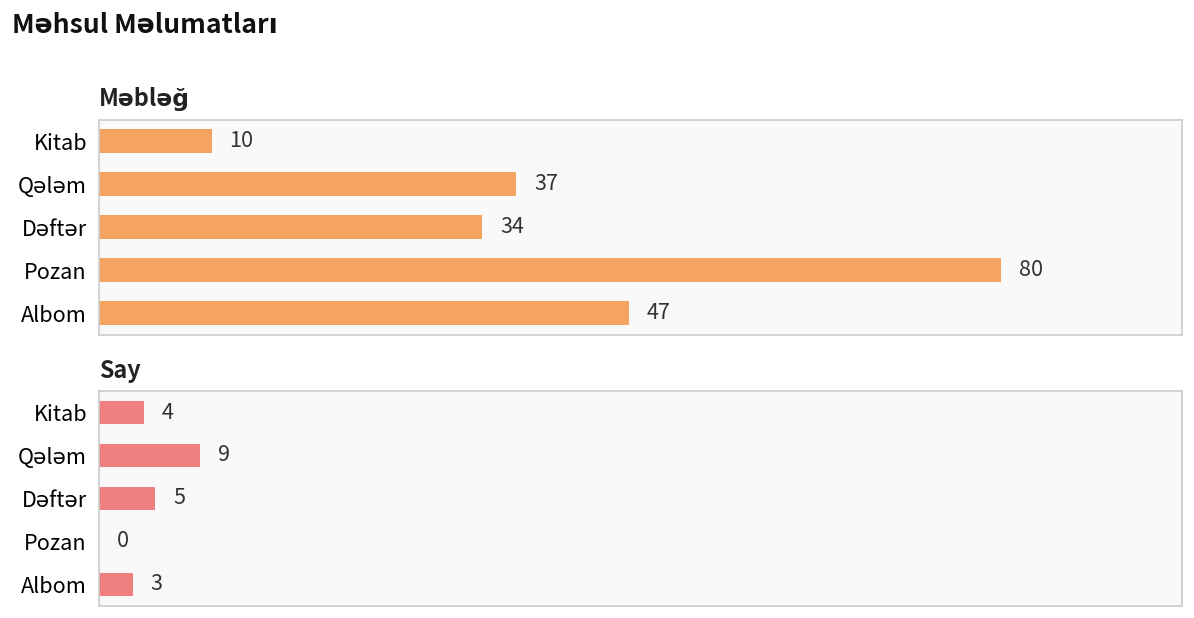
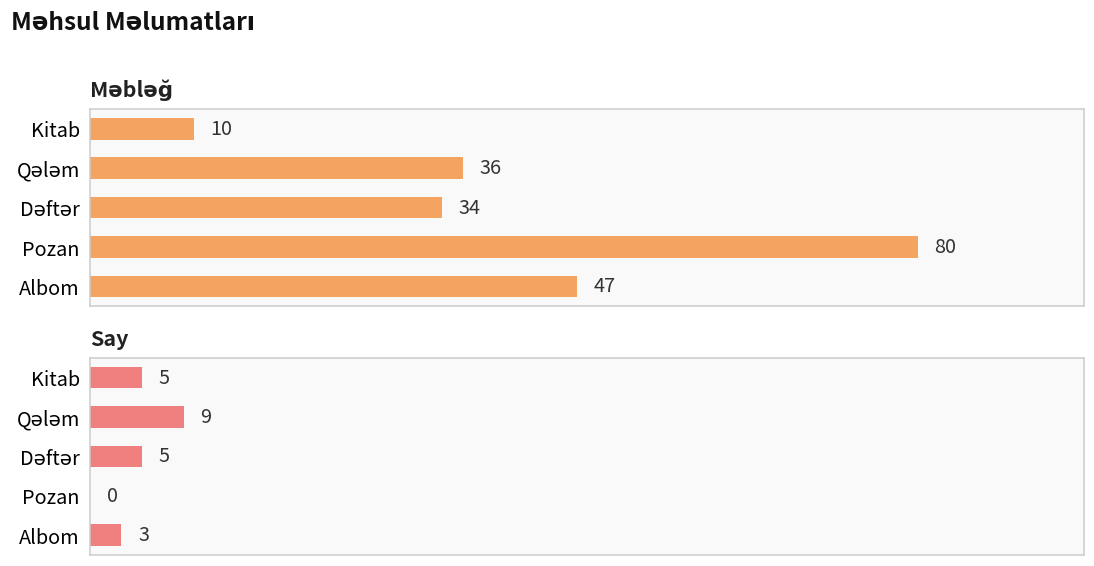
Məbləğ, Qələm: 37 -> 36
Say, Kitab: 4 -> 5
